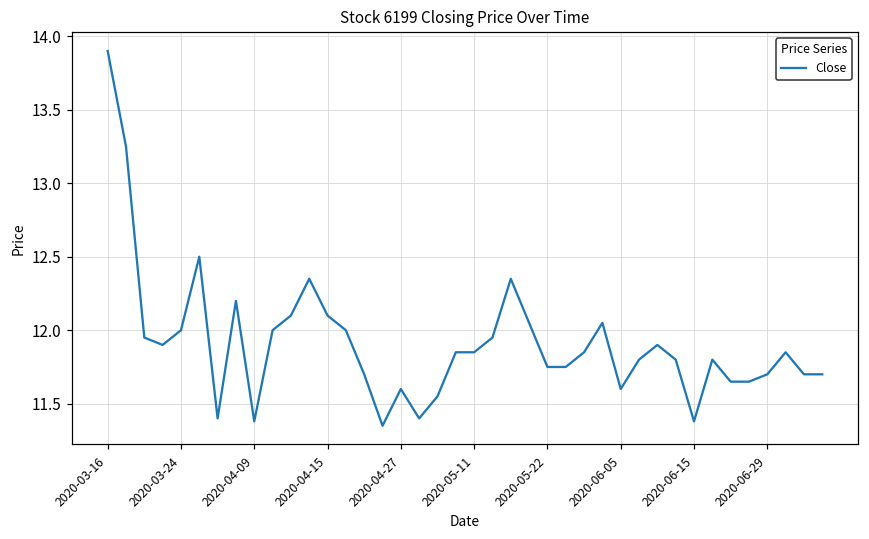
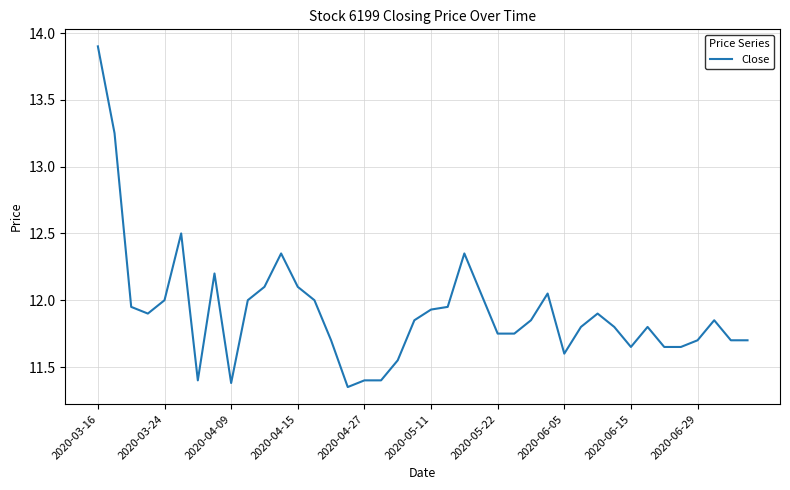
2020-04-27: 11.6 -> 11.4
2020-05-11: 11.85 -> 11.93
2020-06-15: 11.38 -> 11.65
